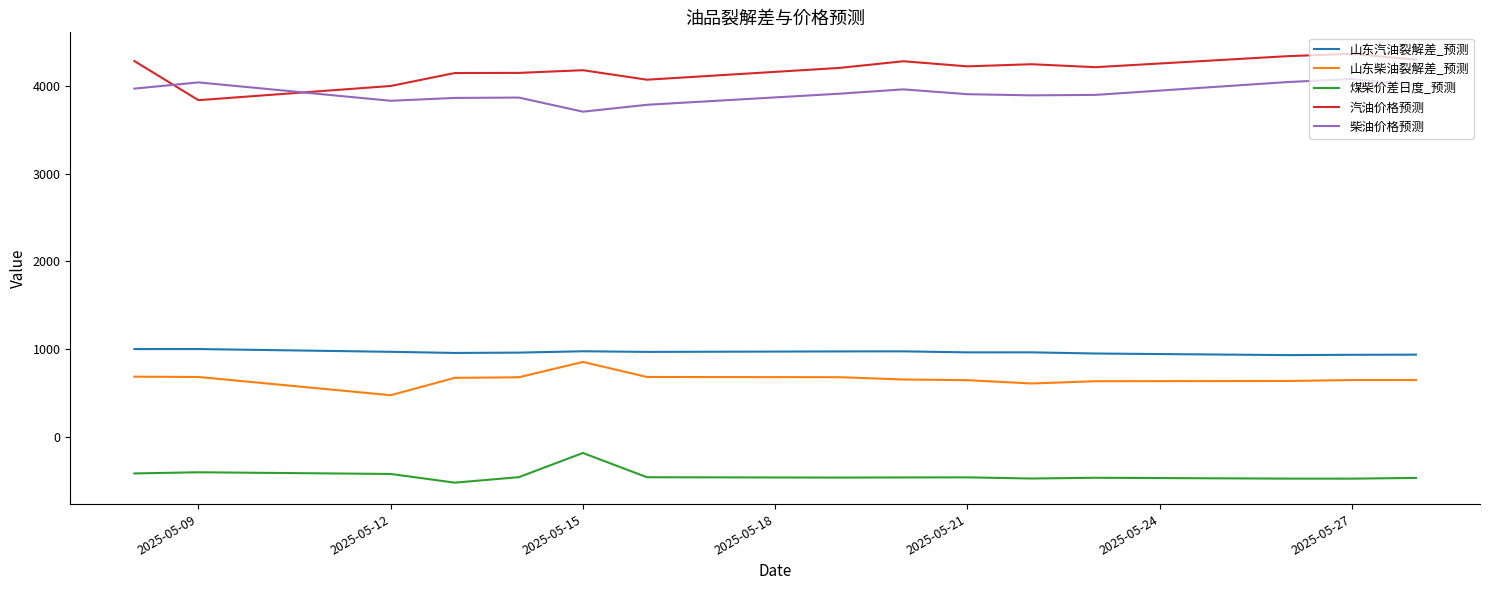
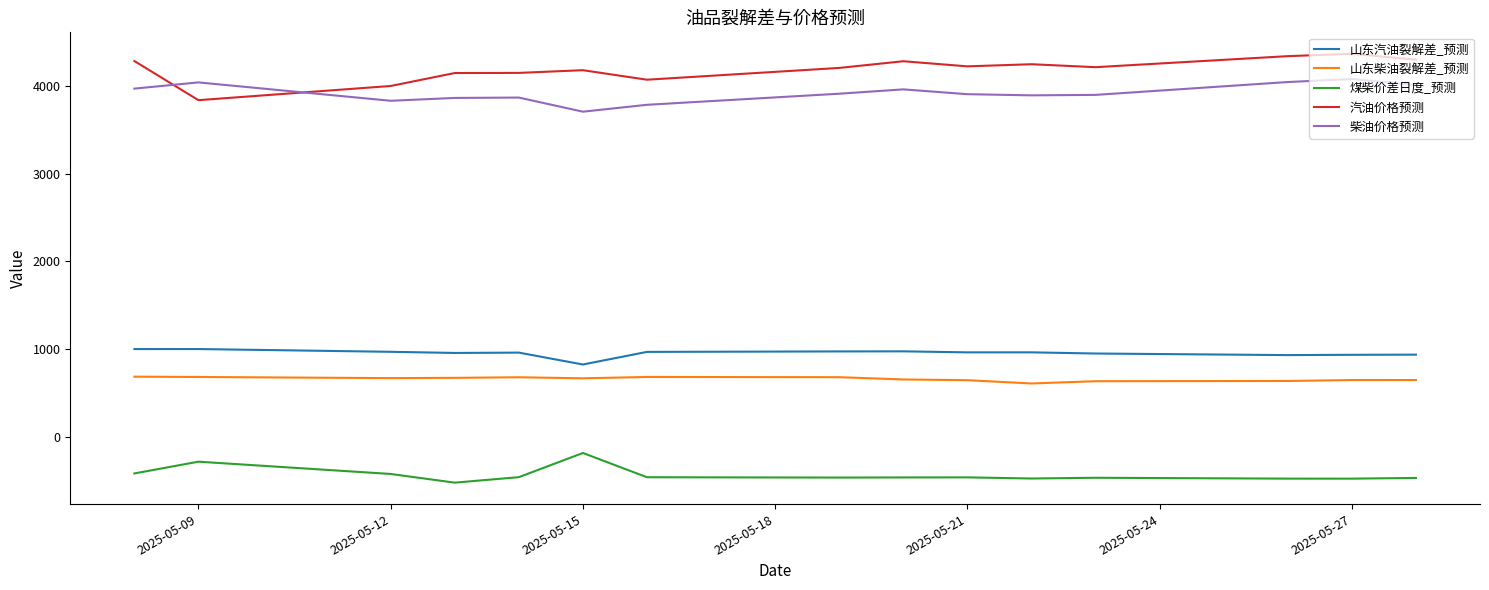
煤柴价差日度_预测, 2025-05-09: -400 -> -300
山东柴油裂解差_预测, 2025-05-12: 500 -> 700
山东汽油裂解差_预测, 2025-05-15: 1000 -> 800
山东柴油裂解差_预测, 2025-05-15: 900 -> 700
